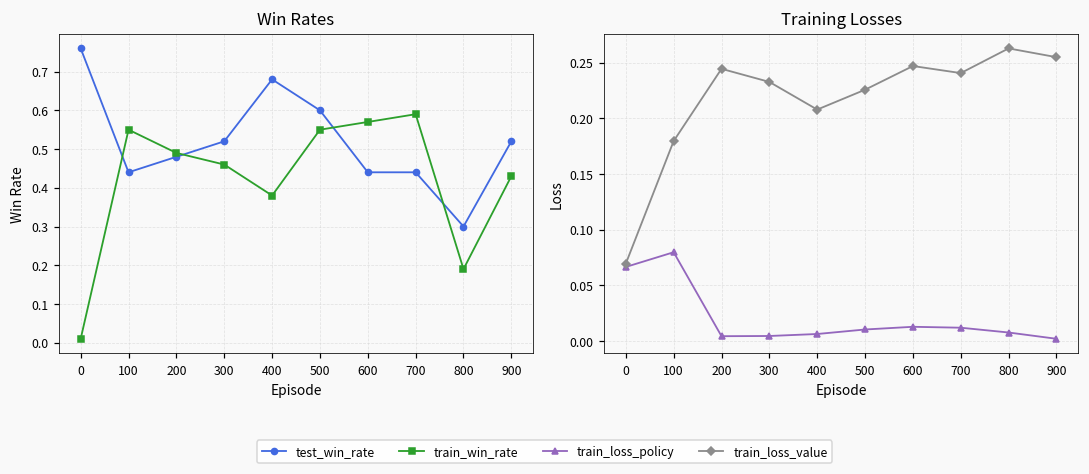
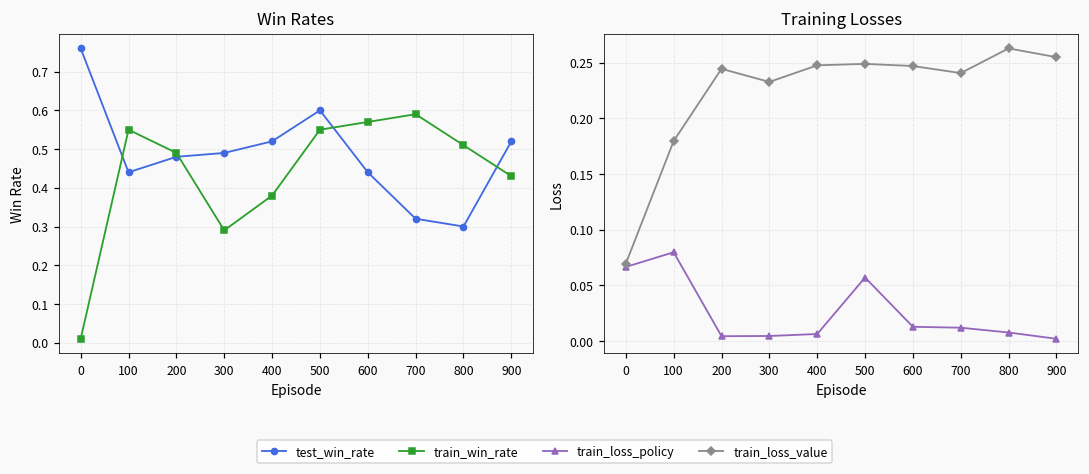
Win Rates, test_win_rate, 300: 0.52 -> 0.49
Win Rates, train_win_rate, 300: 0.46 -> 0.29
Win Rates, test_win_rate, 400: 0.68 -> 0.52
Win Rates, test_win_rate, 700: 0.44 -> 0.32
Win Rates, train_win_rate, 800: 0.19 -> 0.51
Training Losses, train_loss_value, 400: 0.208 -> 0.248
Training Losses, train_loss_policy, 500: 0.010 -> 0.057
Training Losses, train_loss_value, 500: 0.226 -> 0.249
